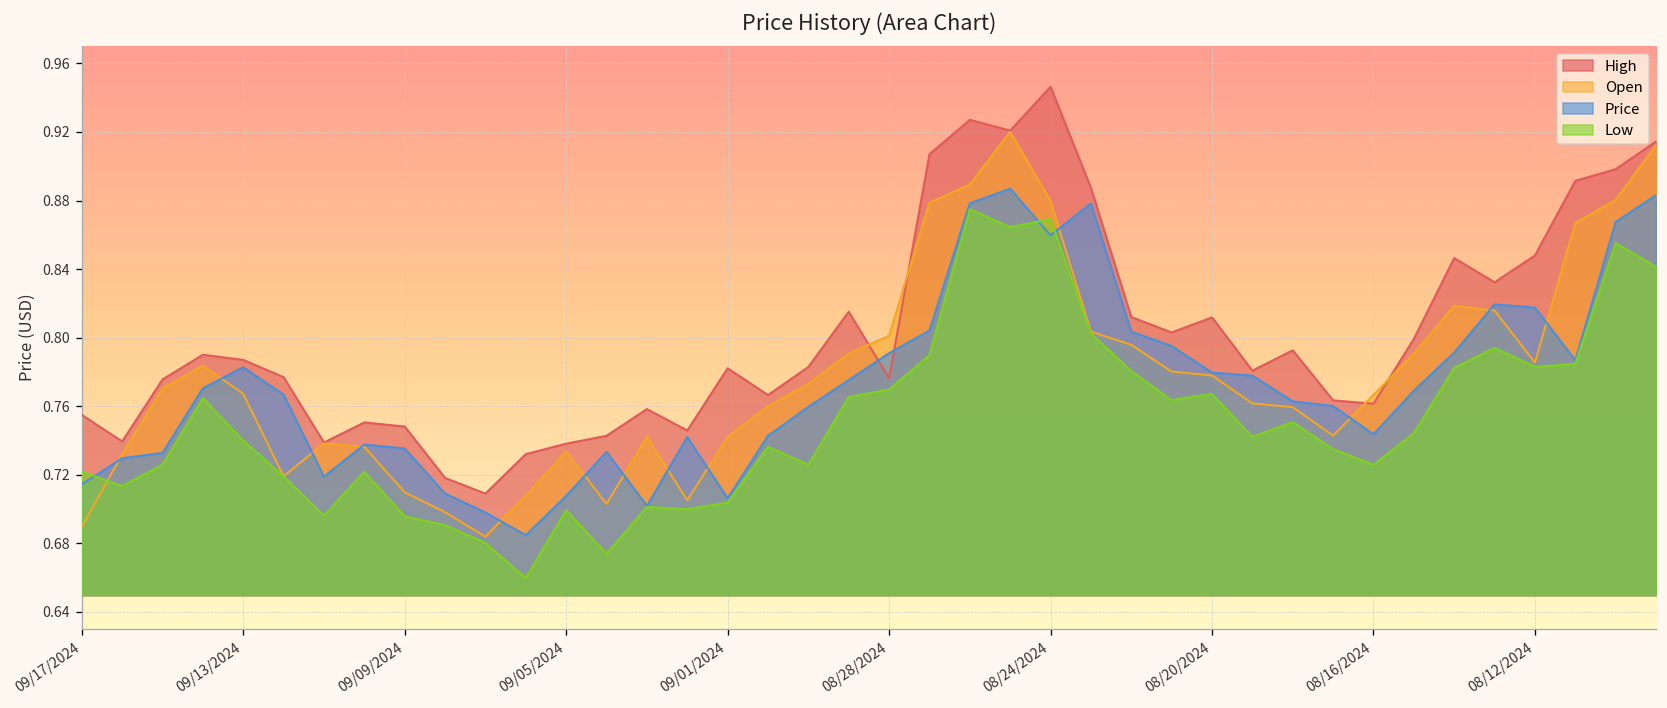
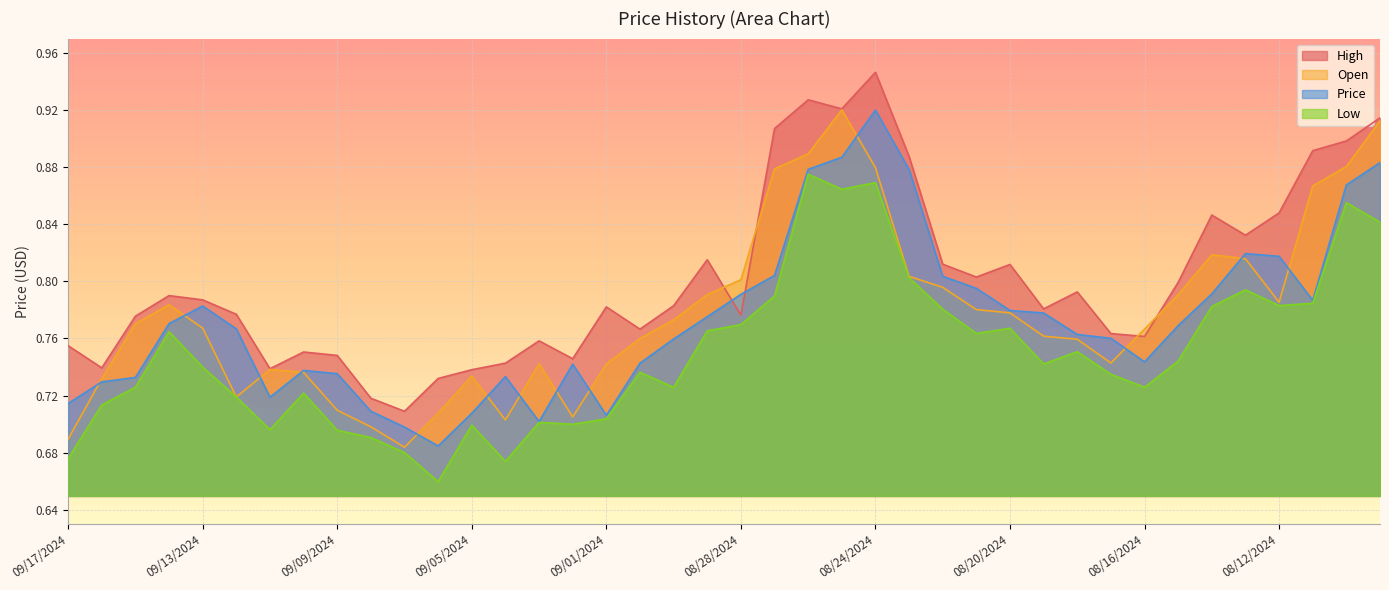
Low, 09/17/2024: 0.722 -> 0.676
Price, 08/24/2024: 0.860 -> 0.920
